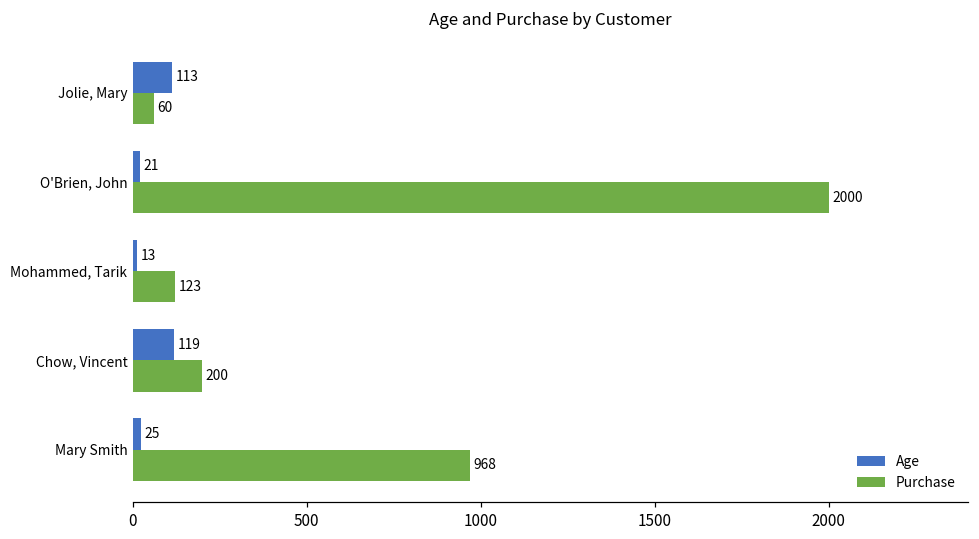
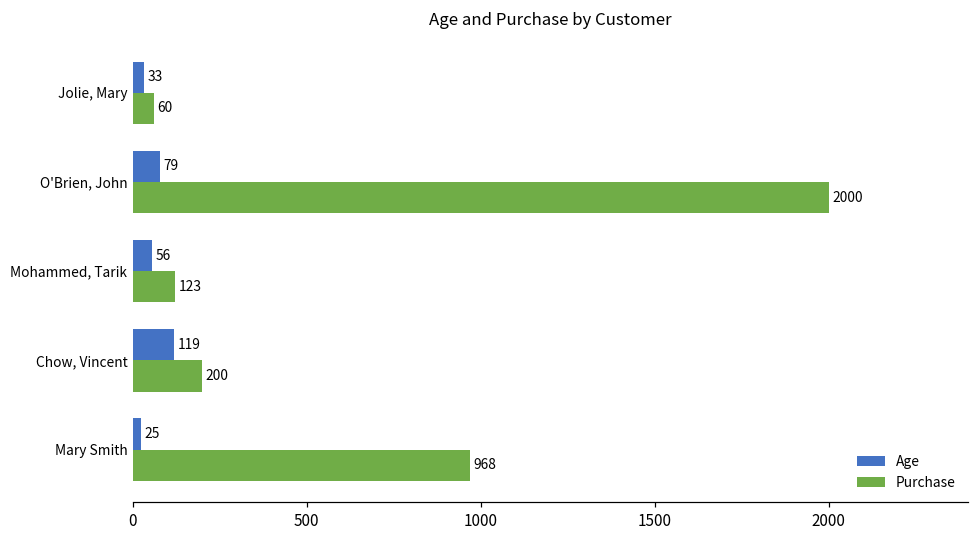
Age, Jolie, Mary: 113 -> 33
Age, O'Brien, John: 21 -> 79
Age, Mohammed, Tarik: 13 -> 56
